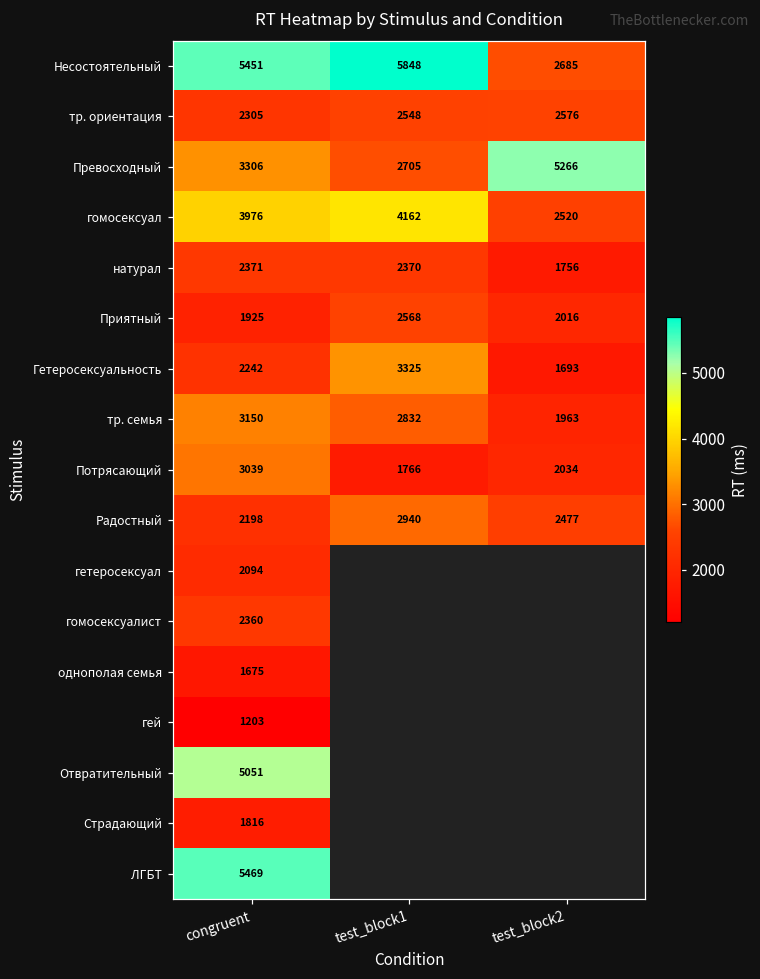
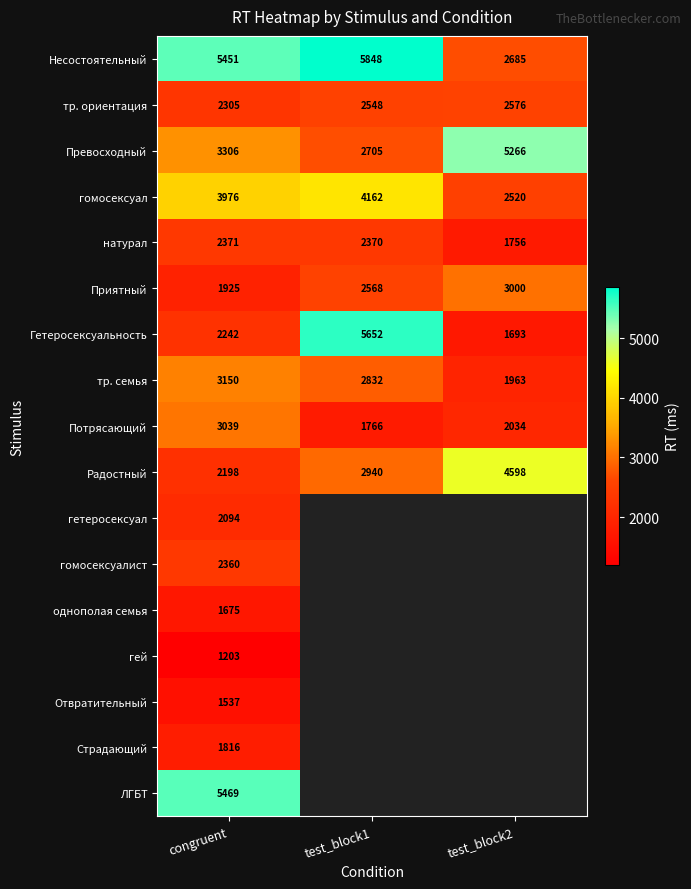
Приятный, test_block2: 2016 -> 3000
Гетеросексуальность, test_block1: 3325 -> 5652
Радостный, test_block2: 2477 -> 4598
Отвратительный, congruent: 5051 -> 1537
